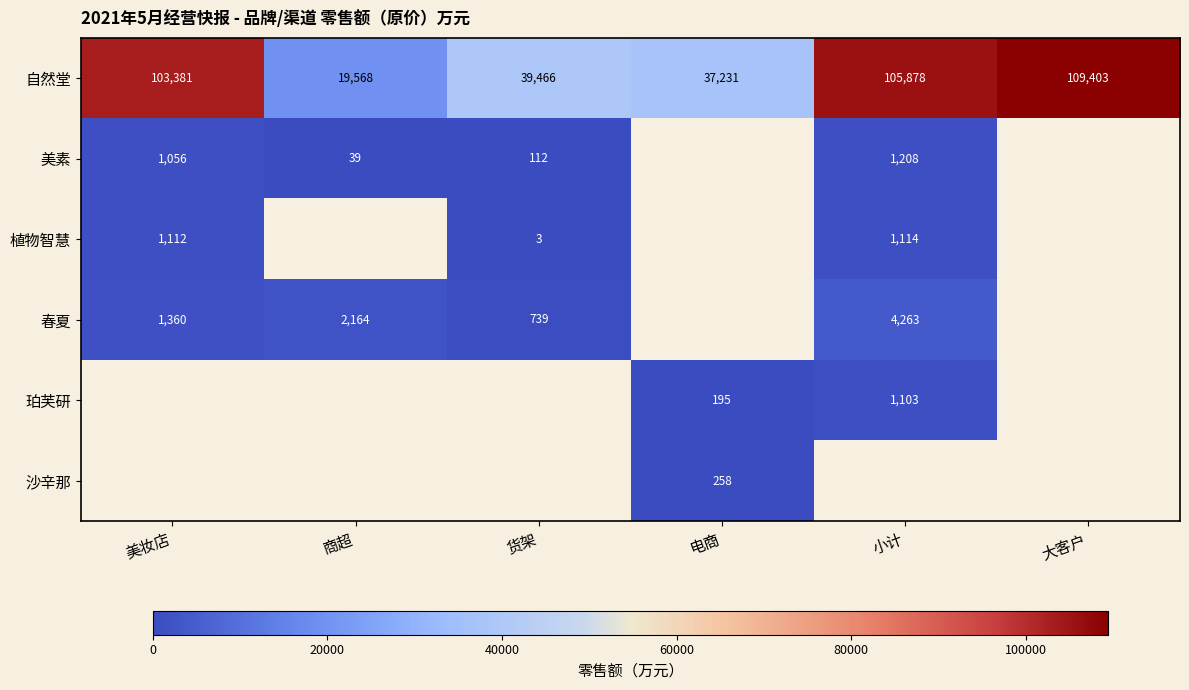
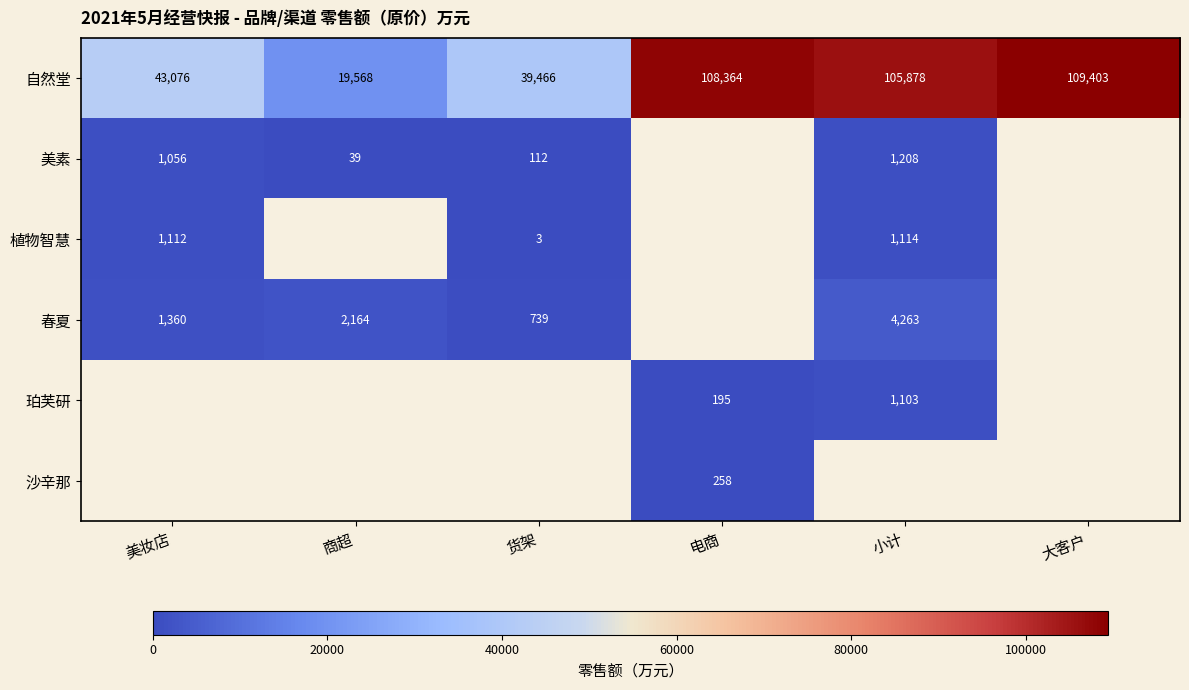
自然堂, 美妆店: 103,381 -> 43,076
自然堂, 电商: 37,231 -> 108,364
